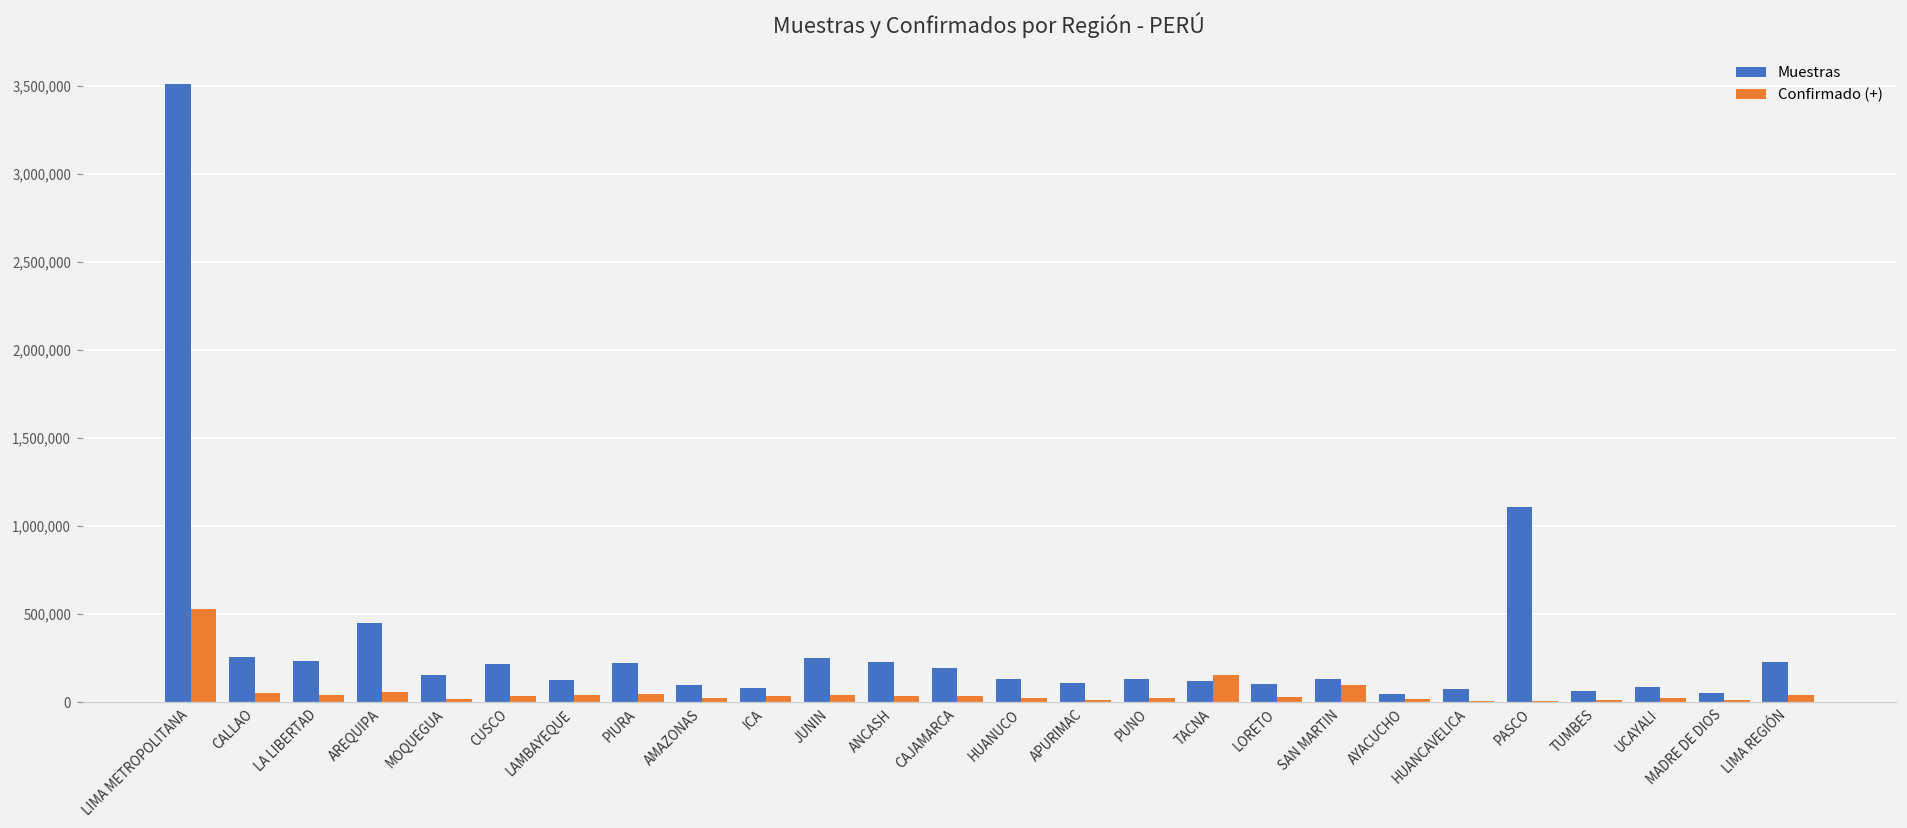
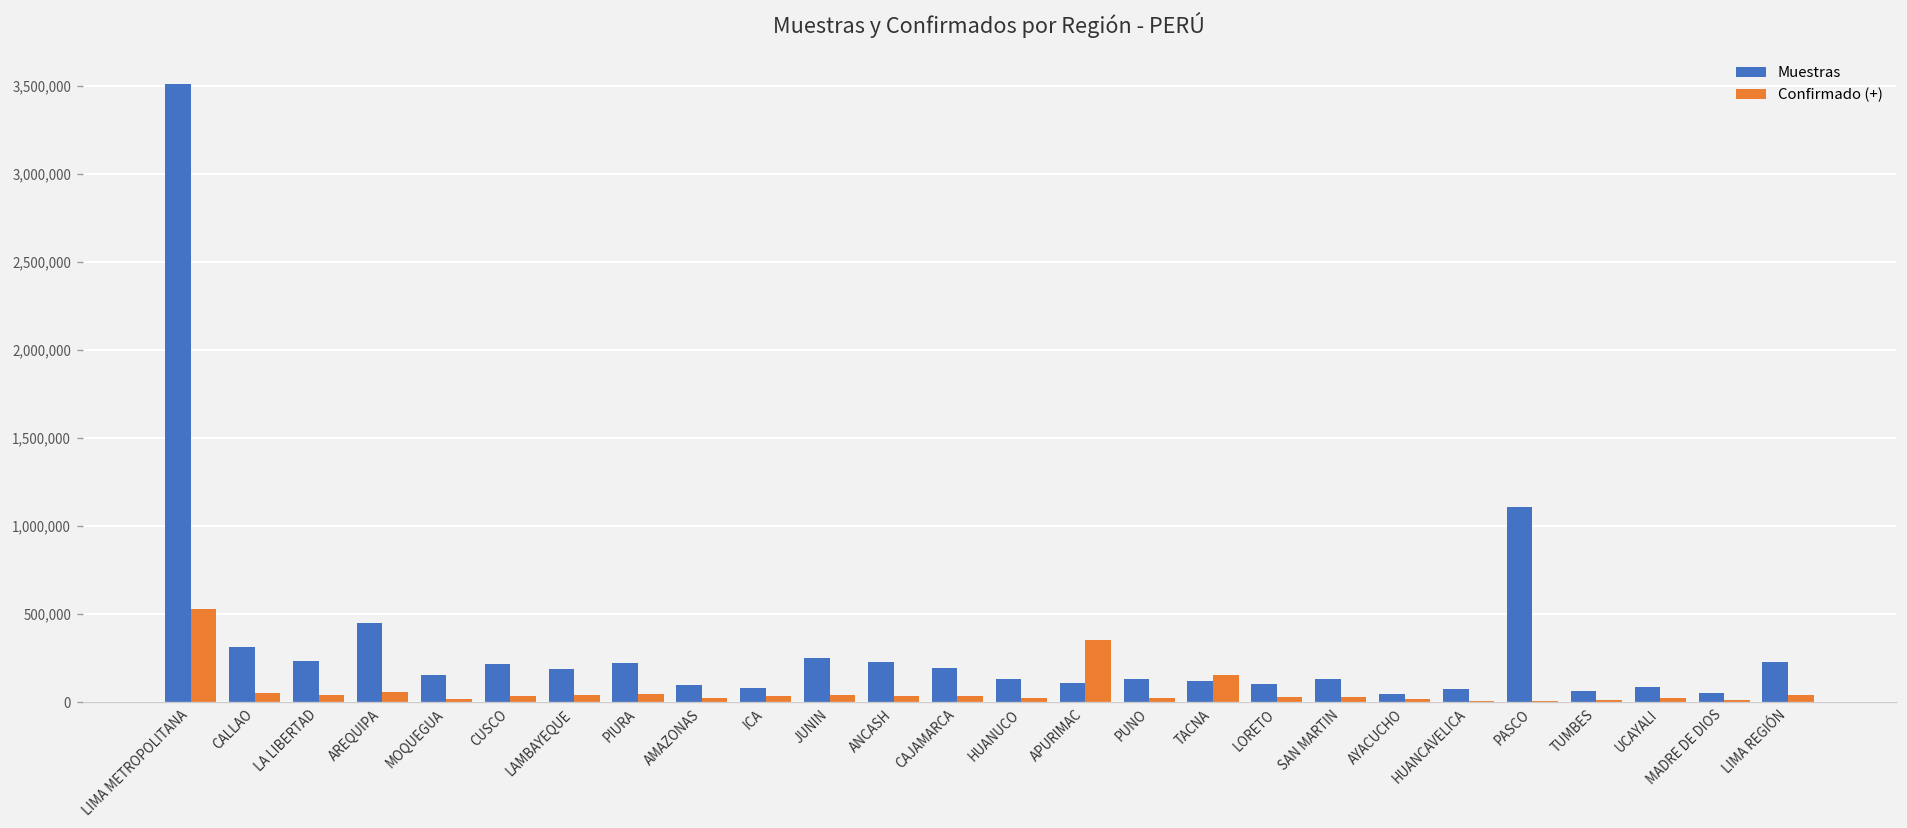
Muestras, CALLAO: 260,000 -> 310,000
Muestras, LAMBAYEQUE: 120,000 -> 190,000
Confirmado (+), APURIMAC: 10,000 -> 350,000
Confirmado (+), SAN MARTIN: 100,000 -> 30,000
